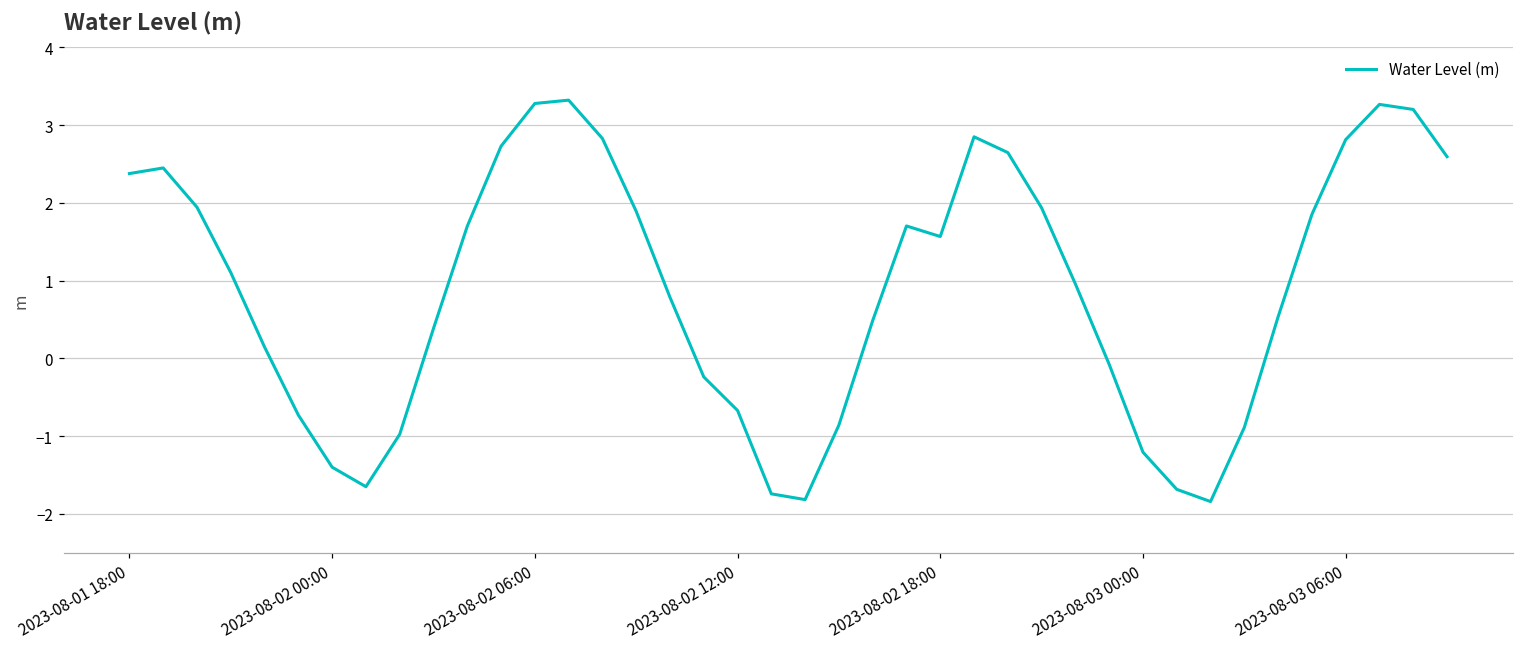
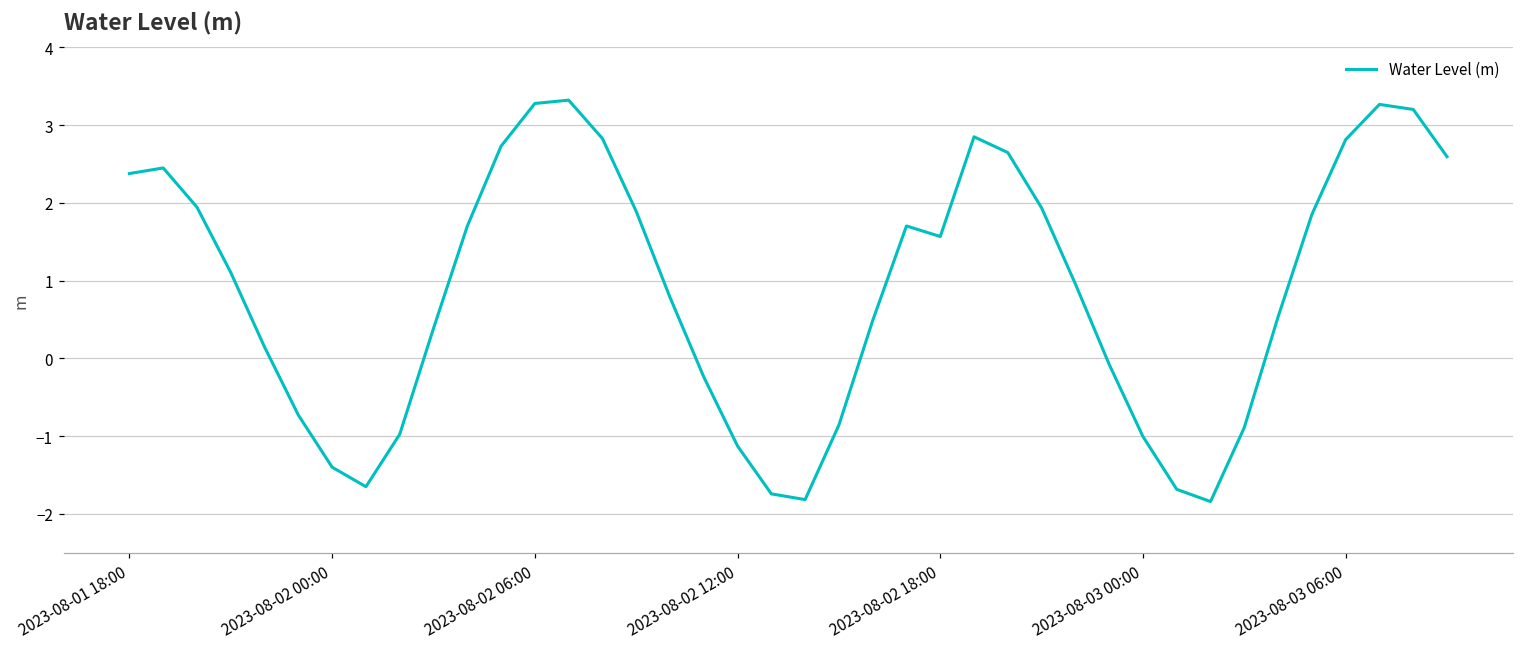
2023-08-02 12:00: -0.7 -> -1.1
2023-08-03 00:00: -1.2 -> -1.0
